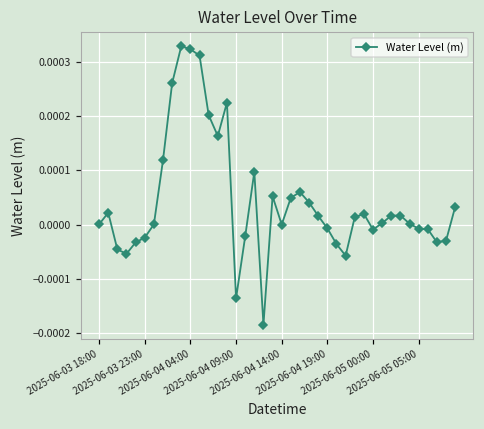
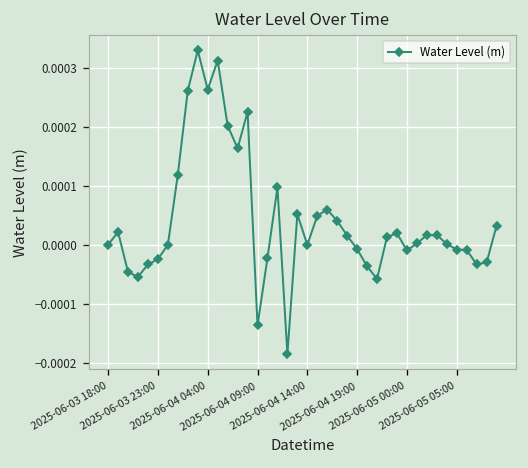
2025-06-04 04:00: 0.00032 -> 0.00026
